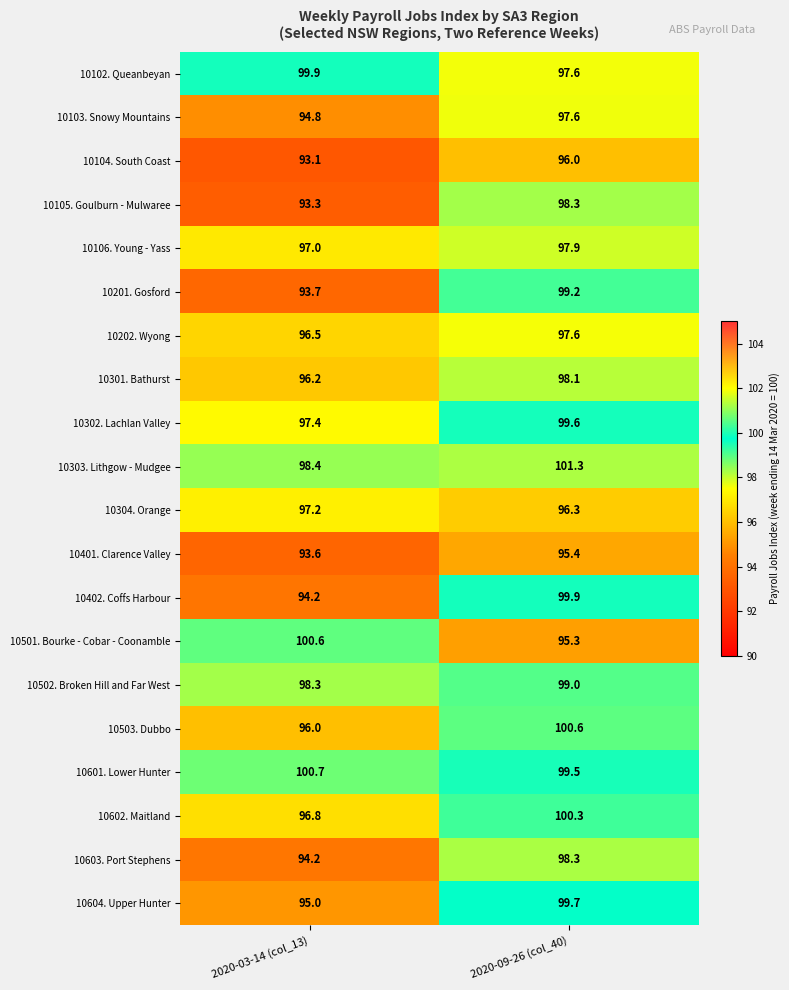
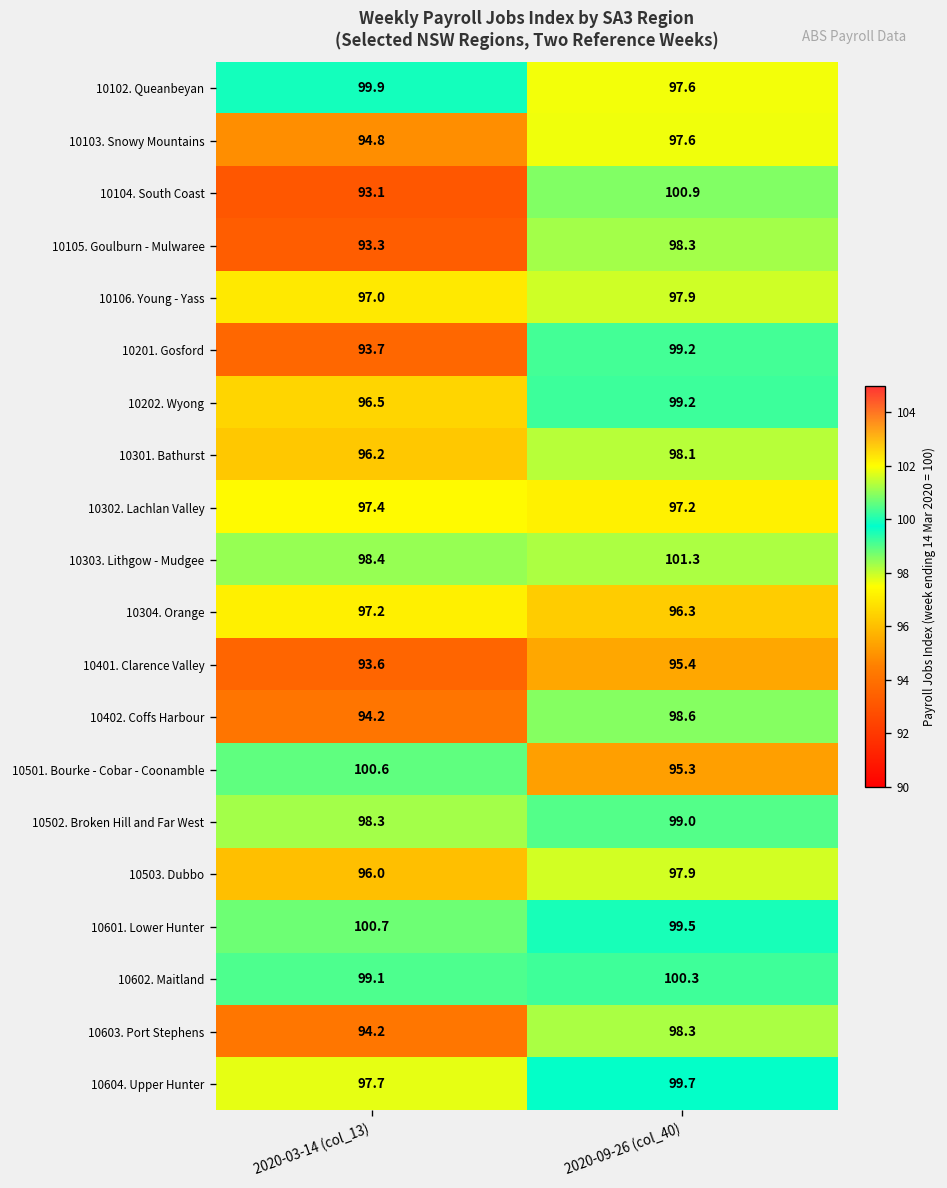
10104. South Coast, 2020-09-26 (col_40): 96.0 -> 100.9
10202. Wyong, 2020-09-26 (col_40): 97.6 -> 99.2
10302. Lachlan Valley, 2020-09-26 (col_40): 99.6 -> 97.2
10402. Coffs Harbour, 2020-09-26 (col_40): 99.9 -> 98.6
10503. Dubbo, 2020-09-26 (col_40): 100.6 -> 97.9
10602. Maitland, 2020-03-14 (col_13): 96.8 -> 99.1
10604. Upper Hunter, 2020-03-14 (col_13): 95.0 -> 97.7
